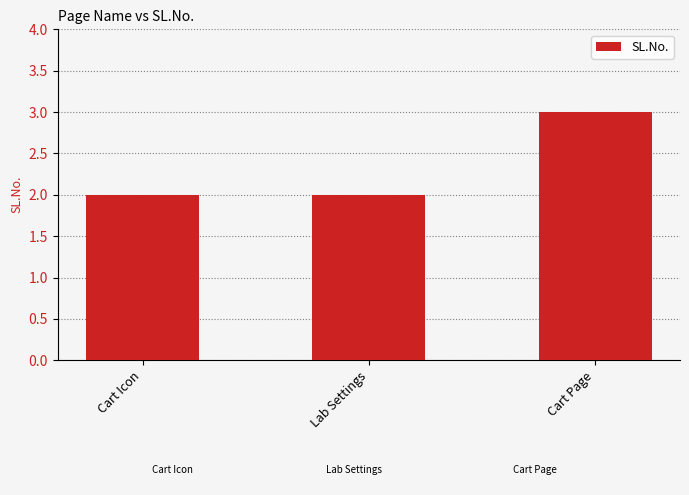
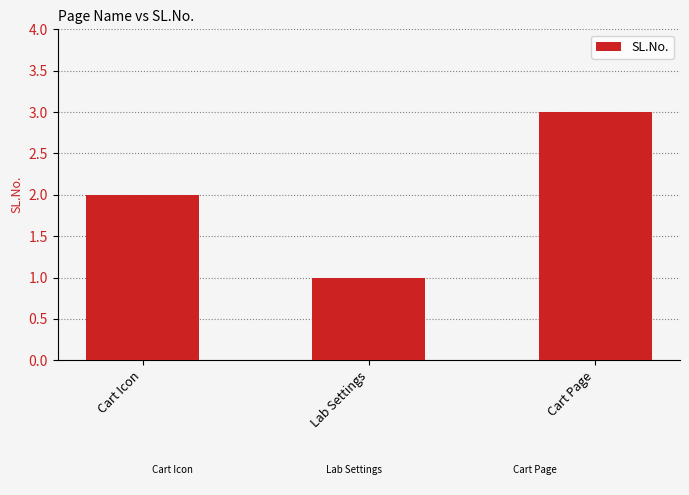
Lab Settings: 2 -> 1
